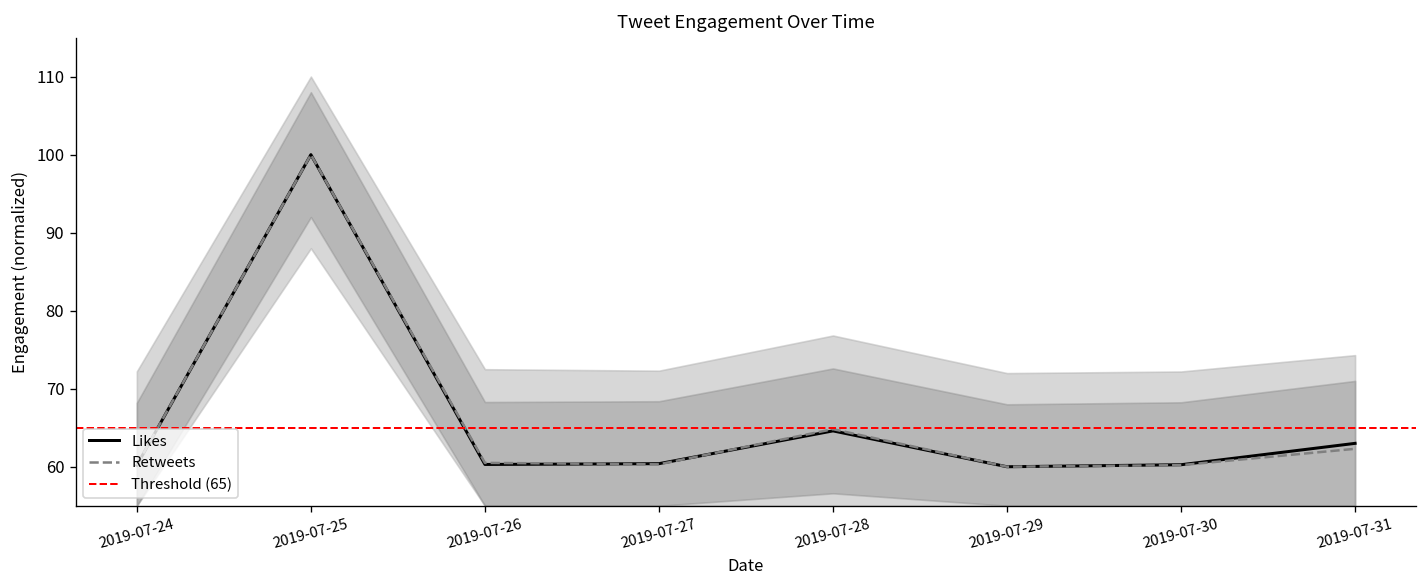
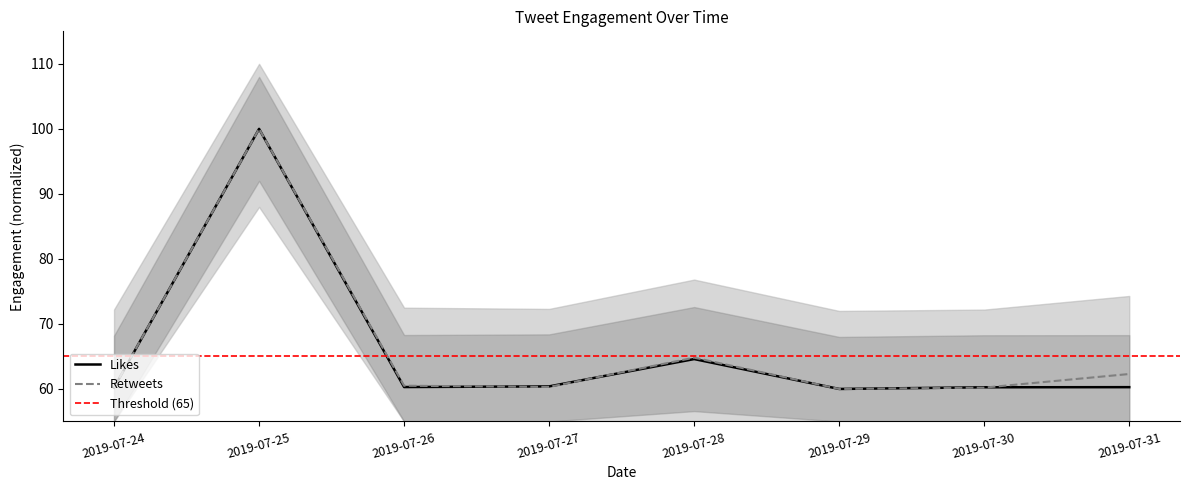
Likes, 2019-07-31: 63 -> 60
